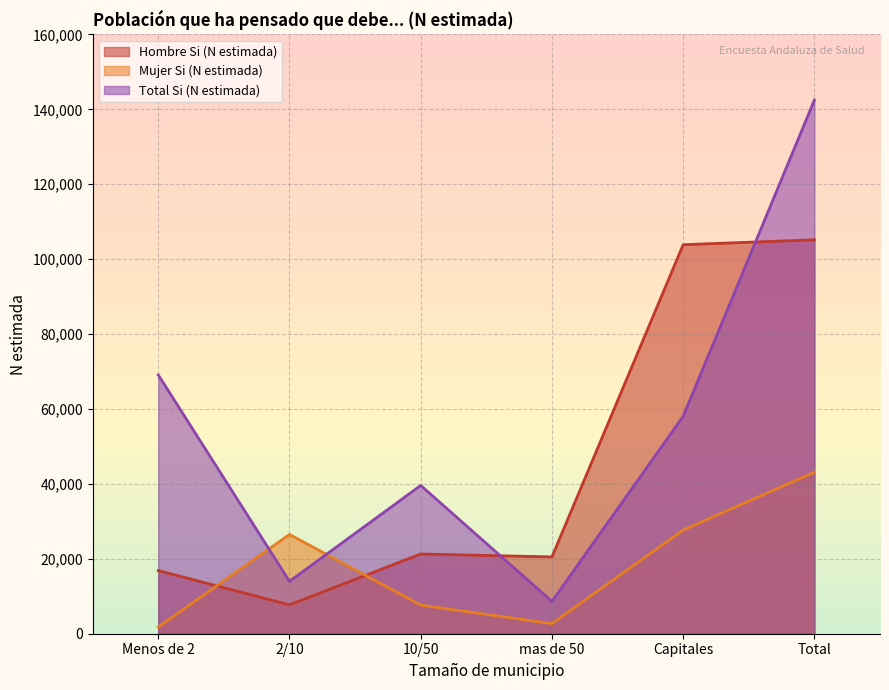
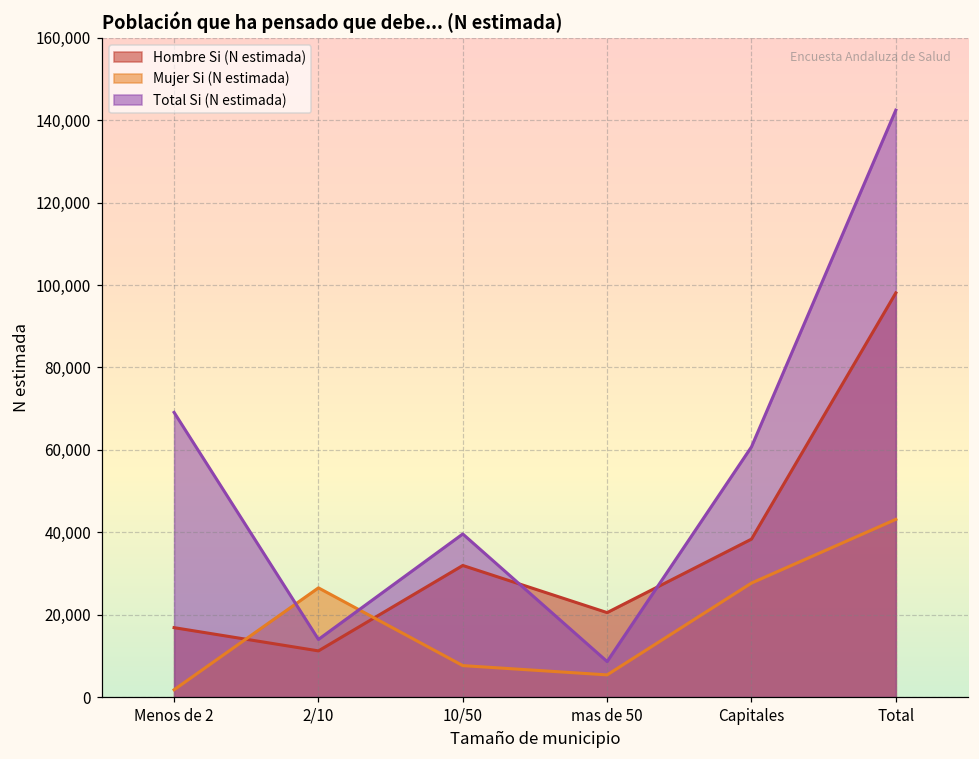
Hombre Si (N estimada), 2/10: 8,000 -> 11,000
Hombre Si (N estimada), 10/50: 21,000 -> 32,000
Mujer Si (N estimada), mas de 50: 3,000 -> 5,000
Hombre Si (N estimada), Capitales: 104,000 -> 38,000
Total Si (N estimada), Capitales: 58,000 -> 61,000
Hombre Si (N estimada), Total: 105,000 -> 98,000
